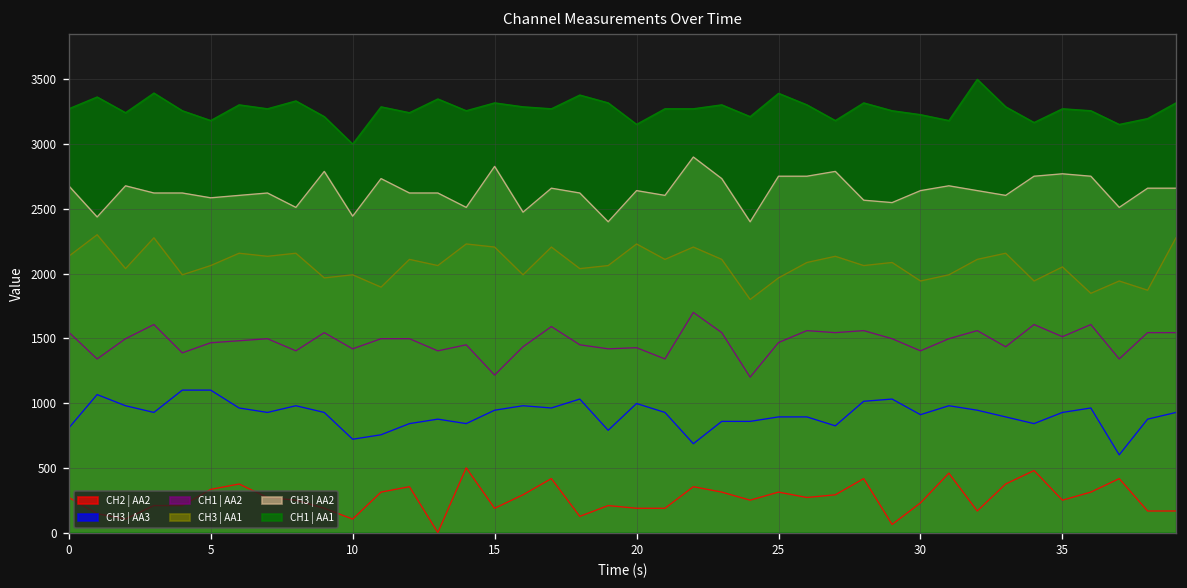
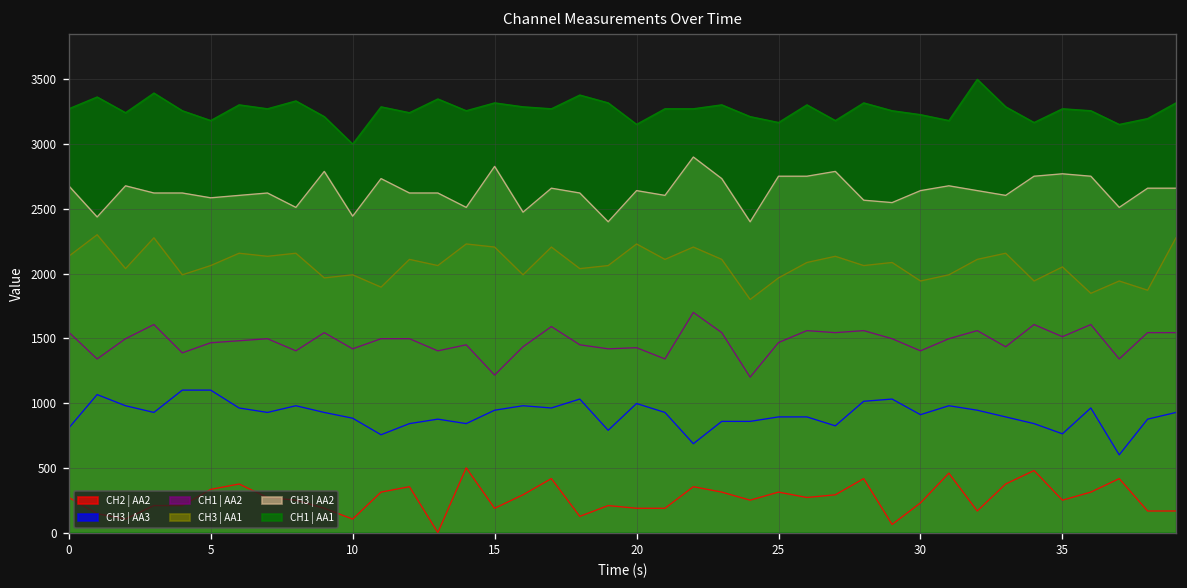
CH3 | AA3, 10: 720 -> 880
CH1 | AA1, 25: 3390 -> 3170
CH3 | AA3, 35: 930 -> 760
